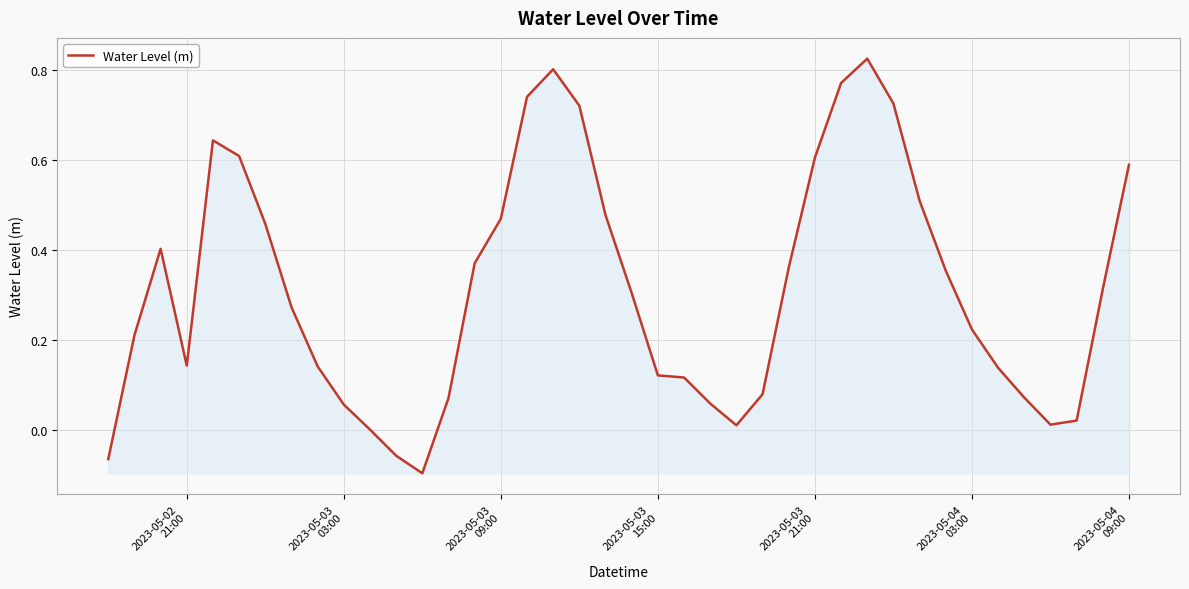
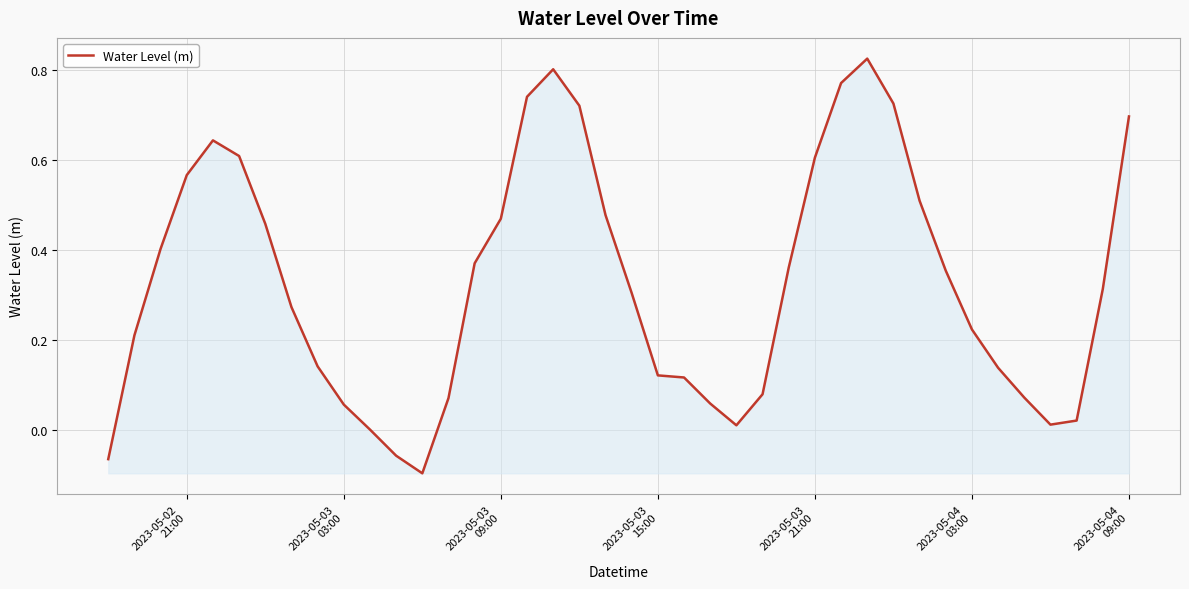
2023-05-02 21:00: 0.14 -> 0.57
2023-05-04 09:00: 0.59 -> 0.70
